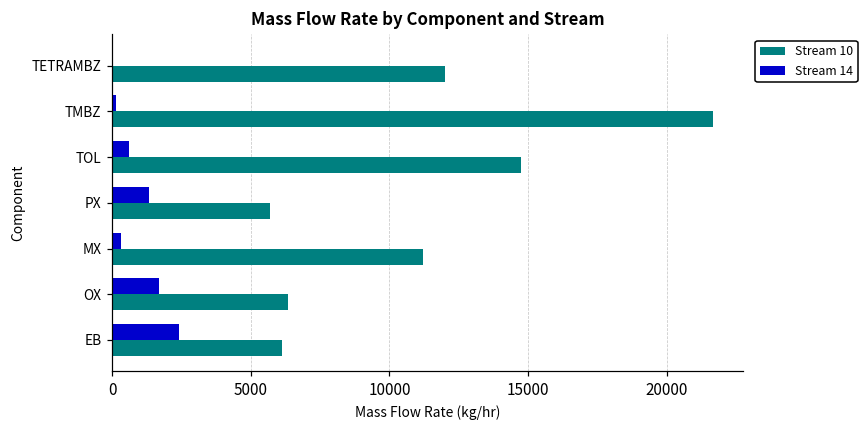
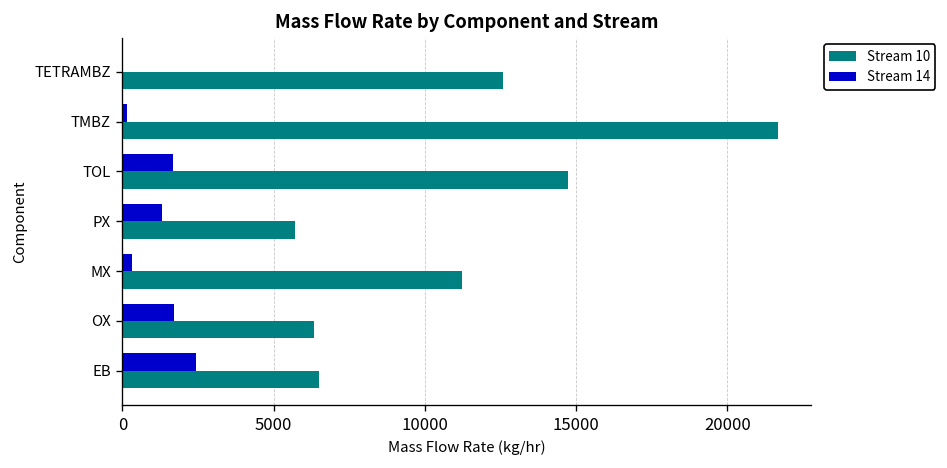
Stream 10, TETRAMBZ: 12000 -> 12600
Stream 14, TOL: 600 -> 1700
Stream 10, EB: 6100 -> 6500
